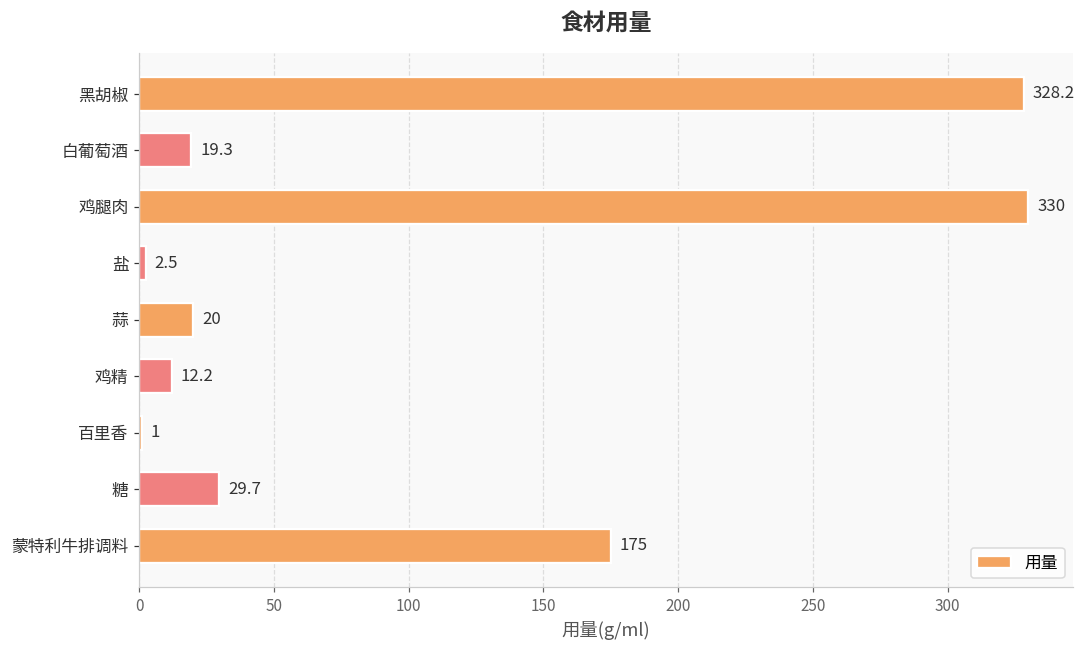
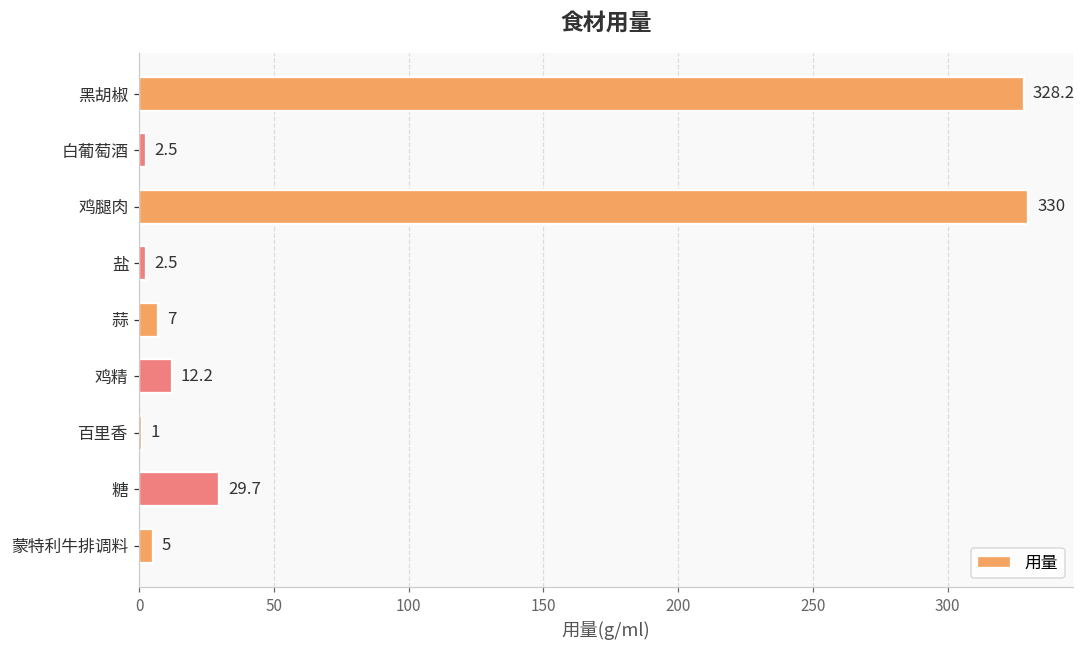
白葡萄酒: 19.3 -> 2.5
蒜: 20 -> 7
蒙特利牛排调料: 175 -> 5
